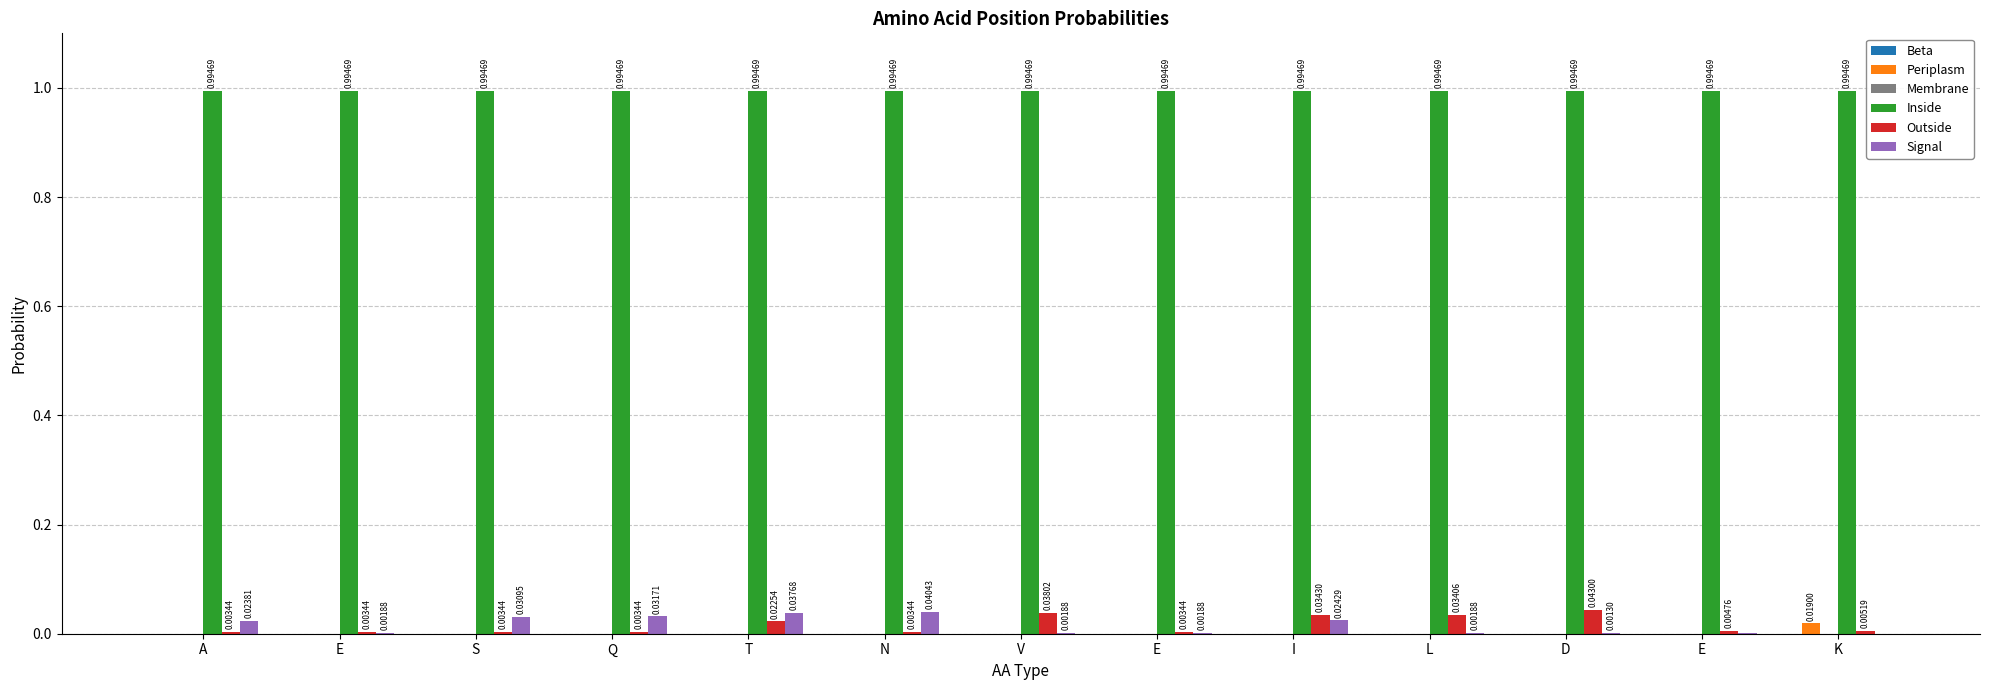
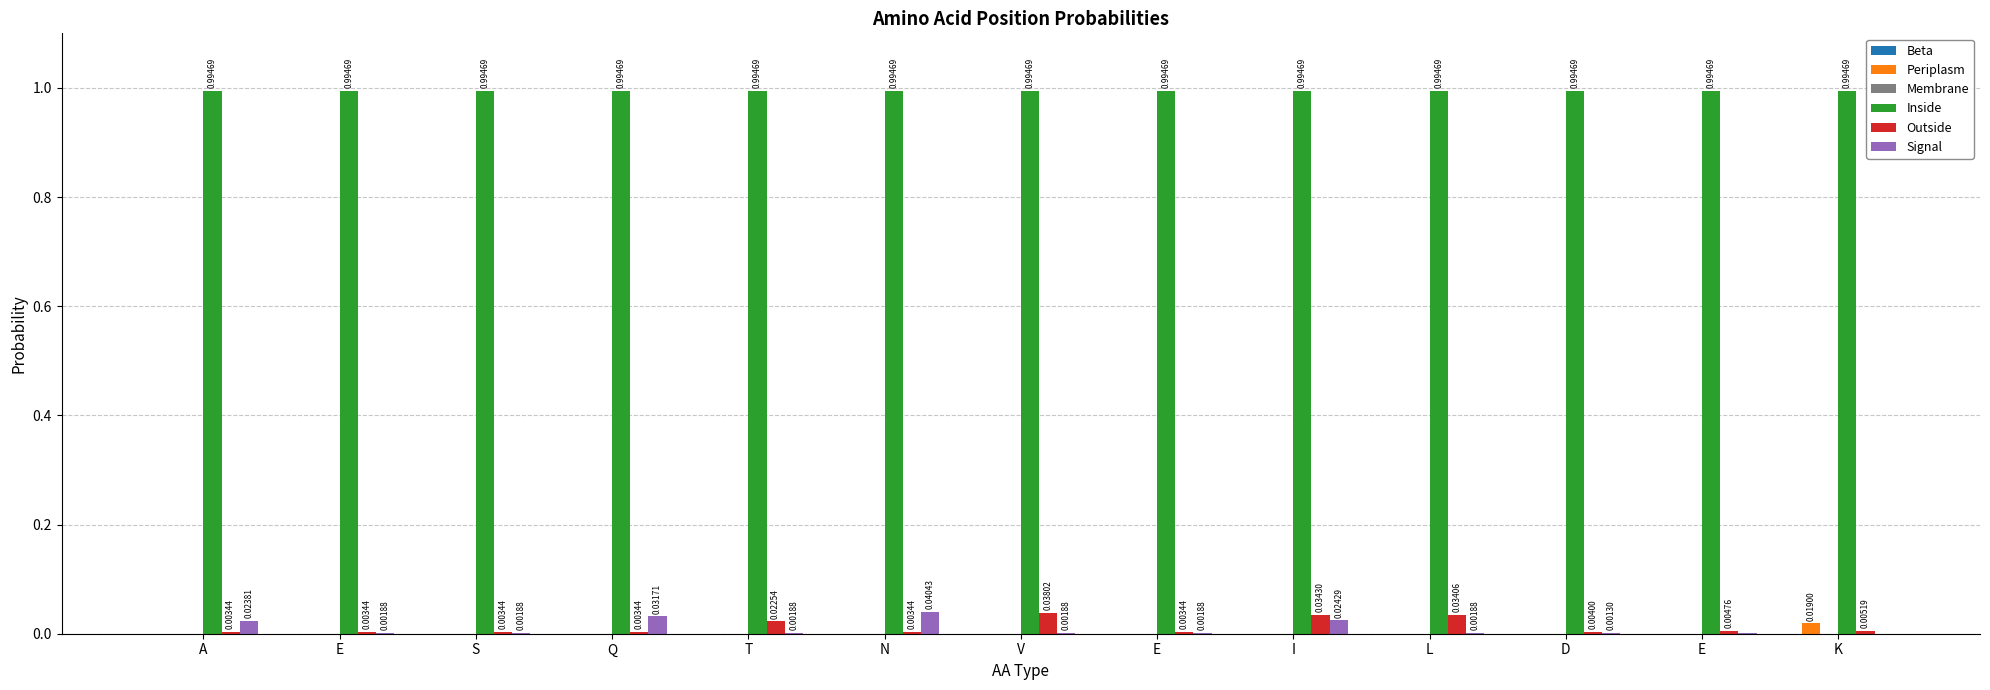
Signal, S: 0.03095 -> 0.00188
Signal, T: 0.03768 -> 0.00188
Outside, D: 0.04300 -> 0.00400
